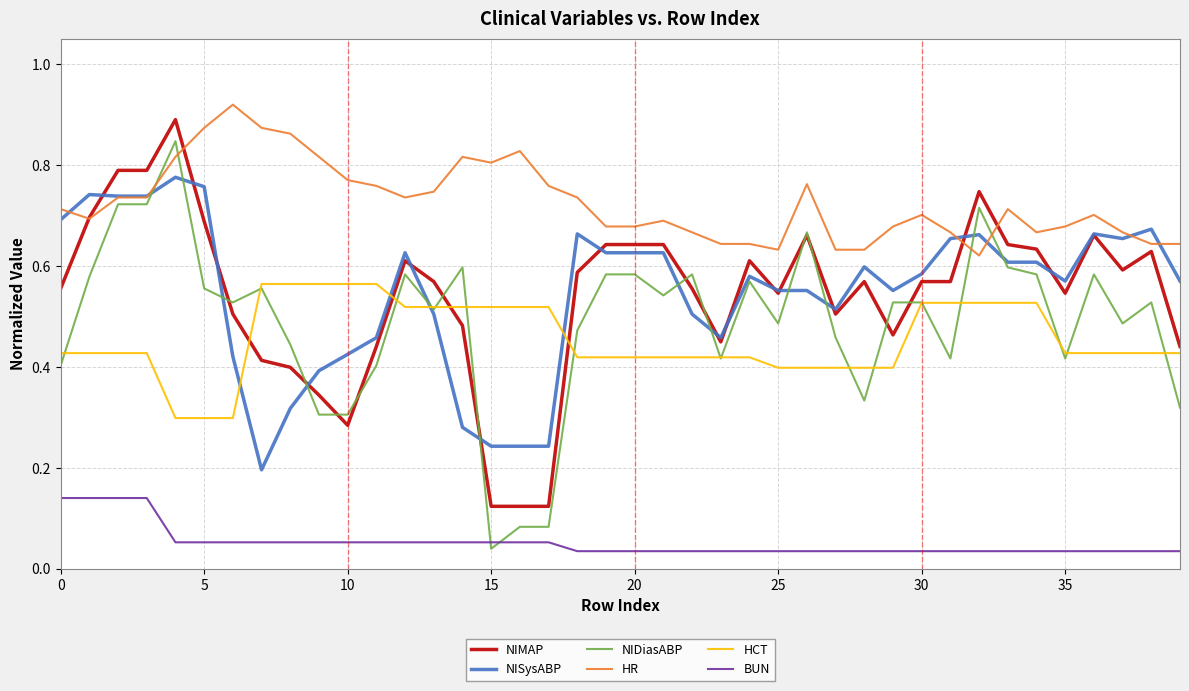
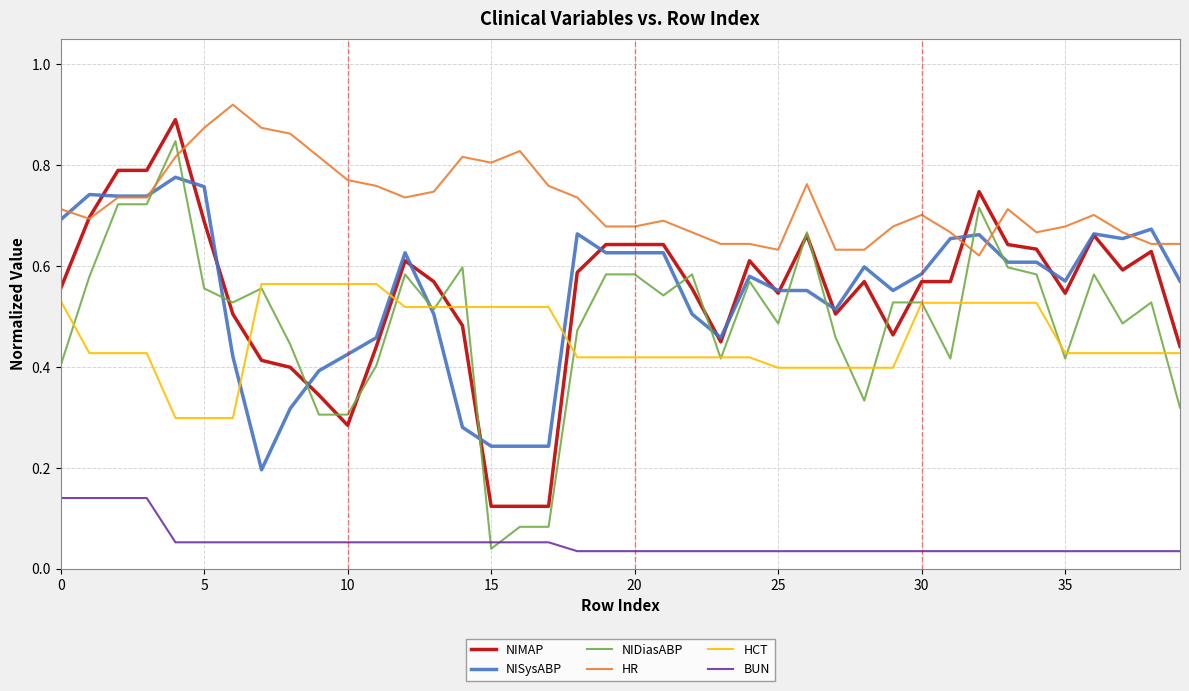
HCT, 0: 0.43 -> 0.53
